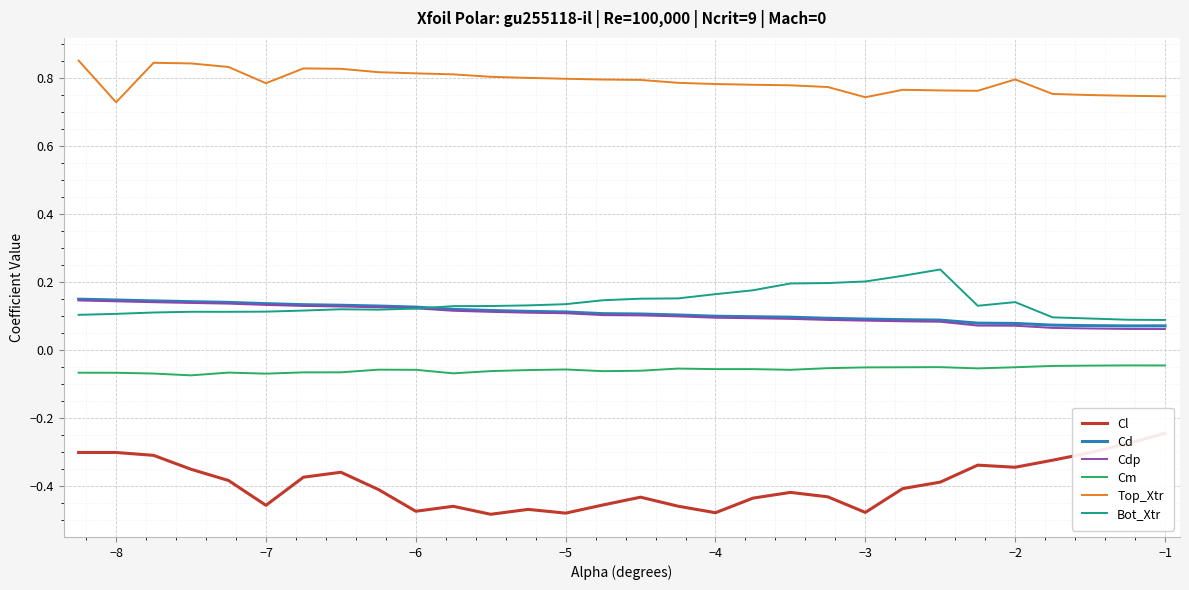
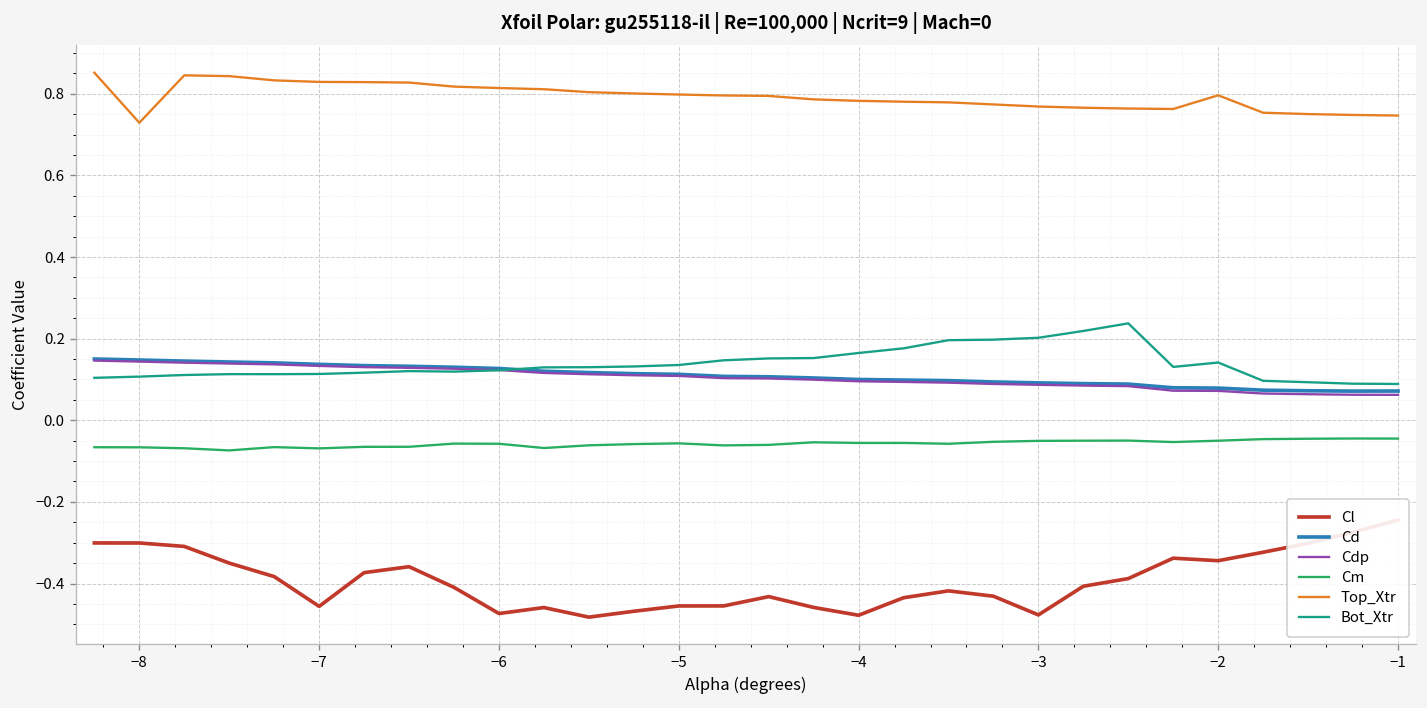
Top_Xtr, −7: 0.79 -> 0.83
Cl, −5: -0.48 -> -0.46
Top_Xtr, −3: 0.74 -> 0.77
